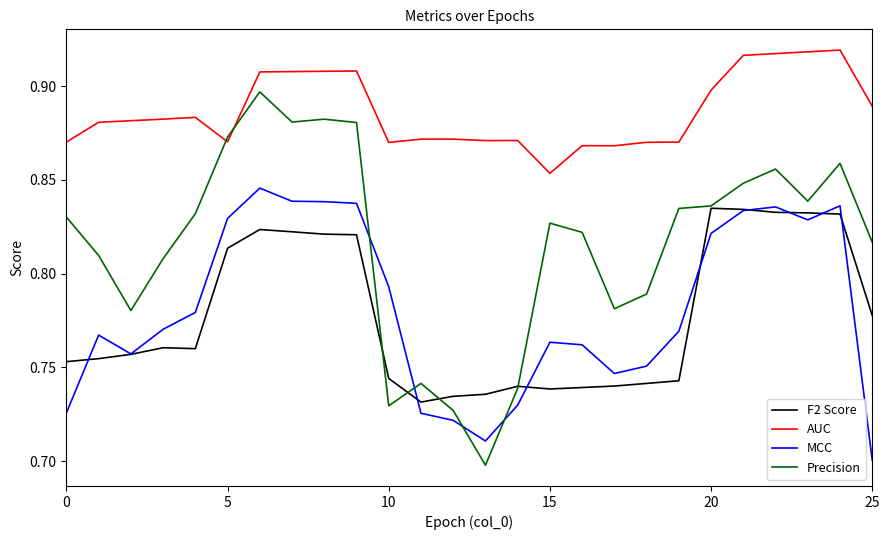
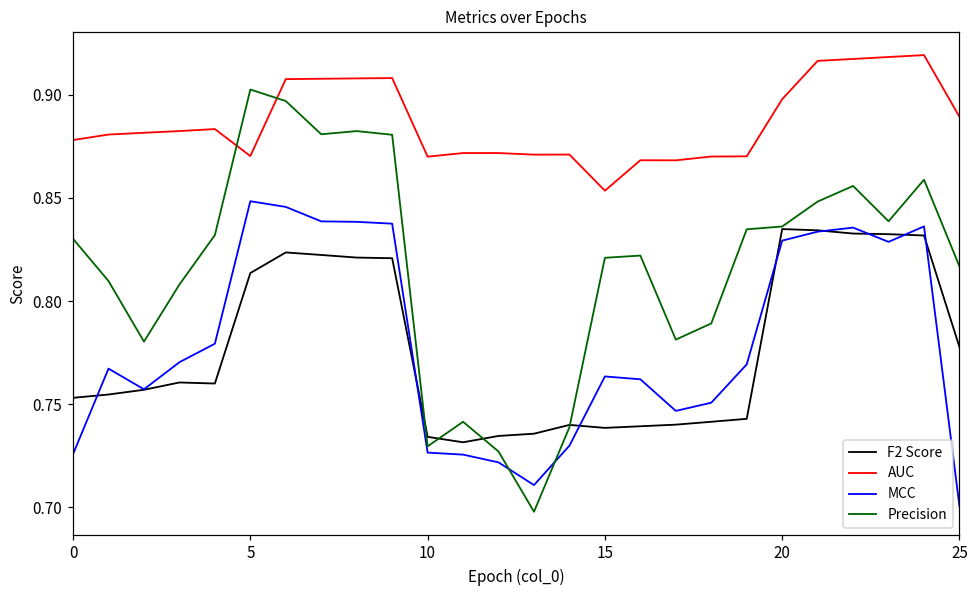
AUC, 0: 0.870 -> 0.878
MCC, 5: 0.829 -> 0.848
Precision, 5: 0.873 -> 0.902
F2 Score, 10: 0.744 -> 0.734
MCC, 10: 0.793 -> 0.727
Precision, 15: 0.827 -> 0.821
MCC, 20: 0.821 -> 0.829
